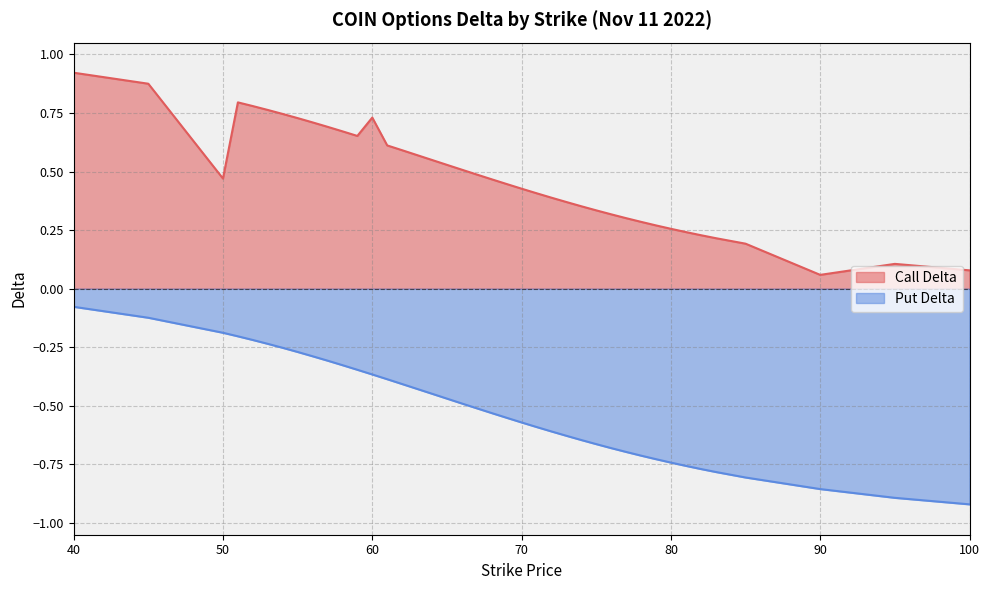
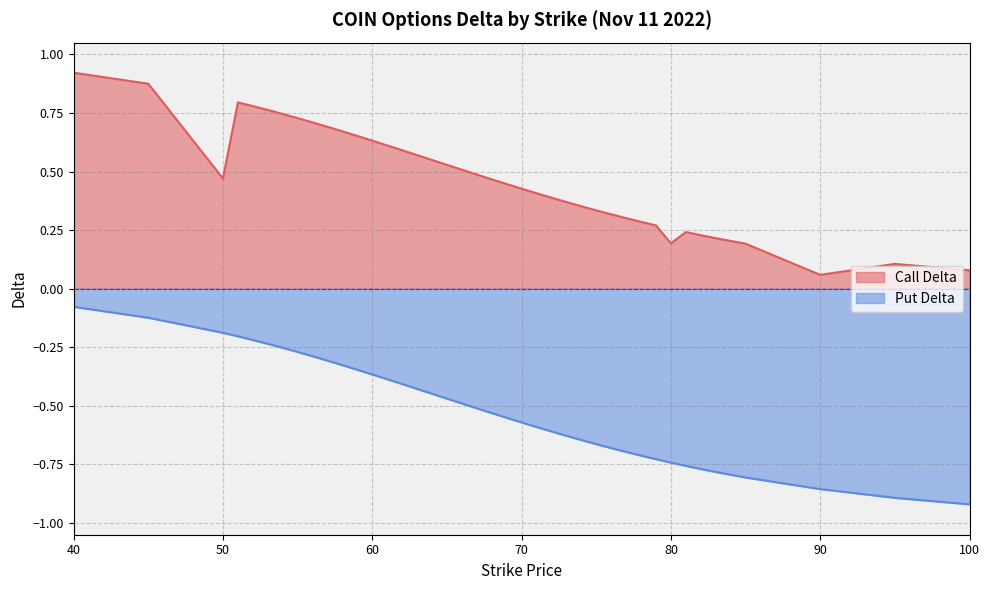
Call Delta, 60: 0.73 -> 0.63
Call Delta, 80: 0.26 -> 0.19
